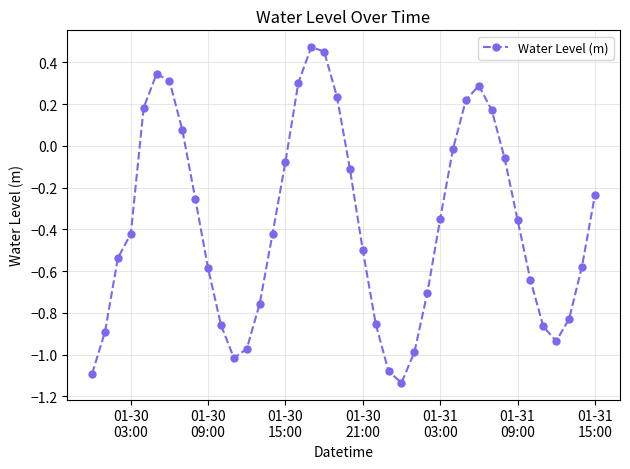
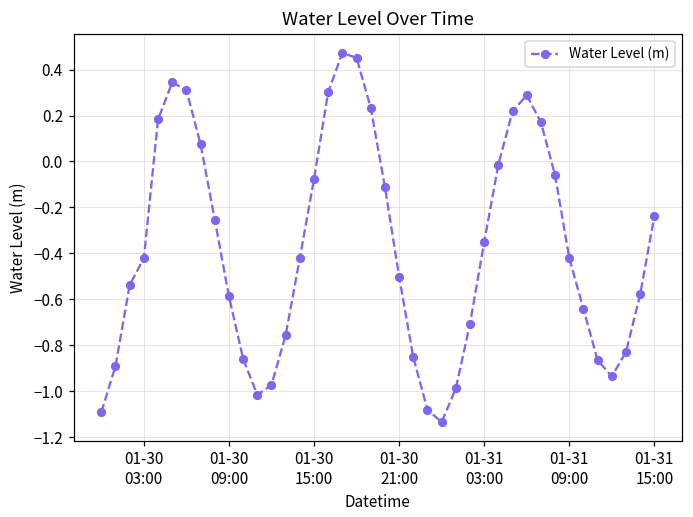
01-31 09:00: -0.35 -> -0.42
